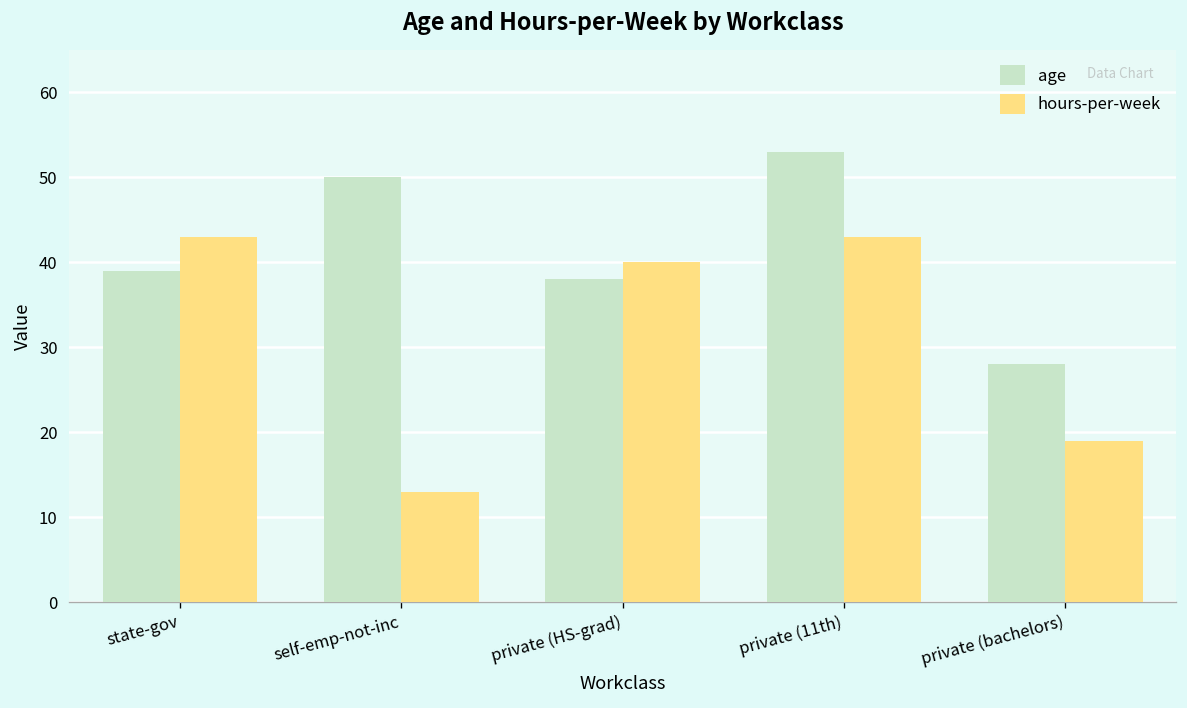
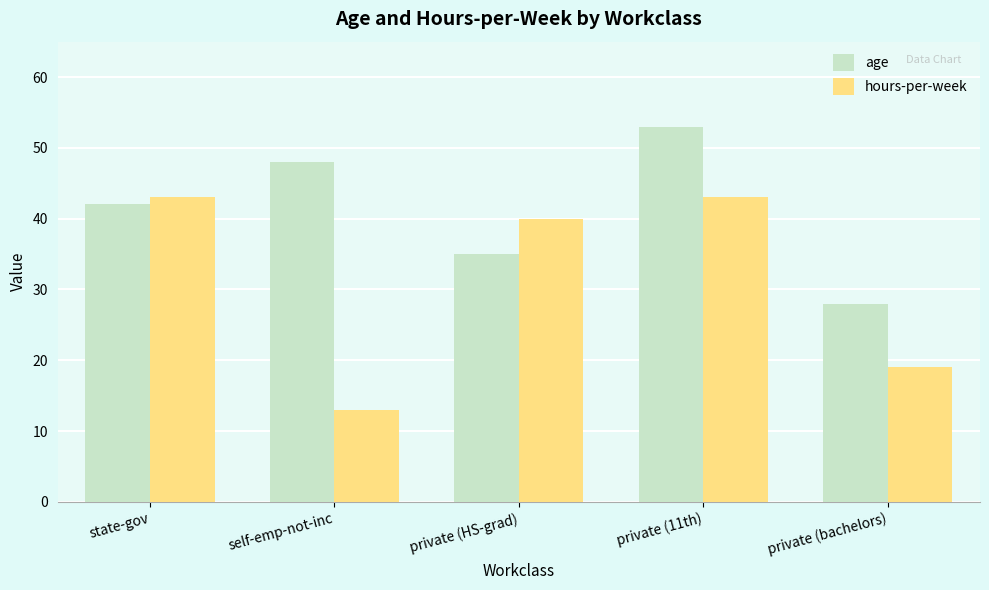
age, state-gov: 39 -> 42
age, self-emp-not-inc: 50 -> 48
age, private (HS-grad): 38 -> 35
